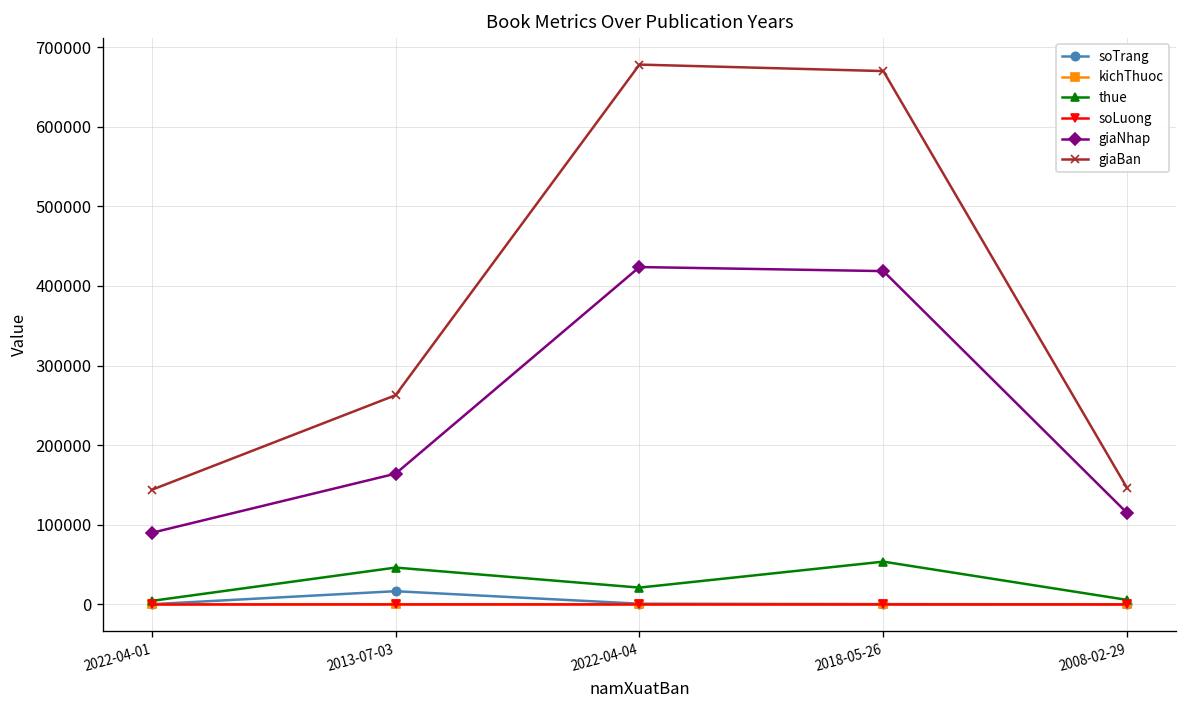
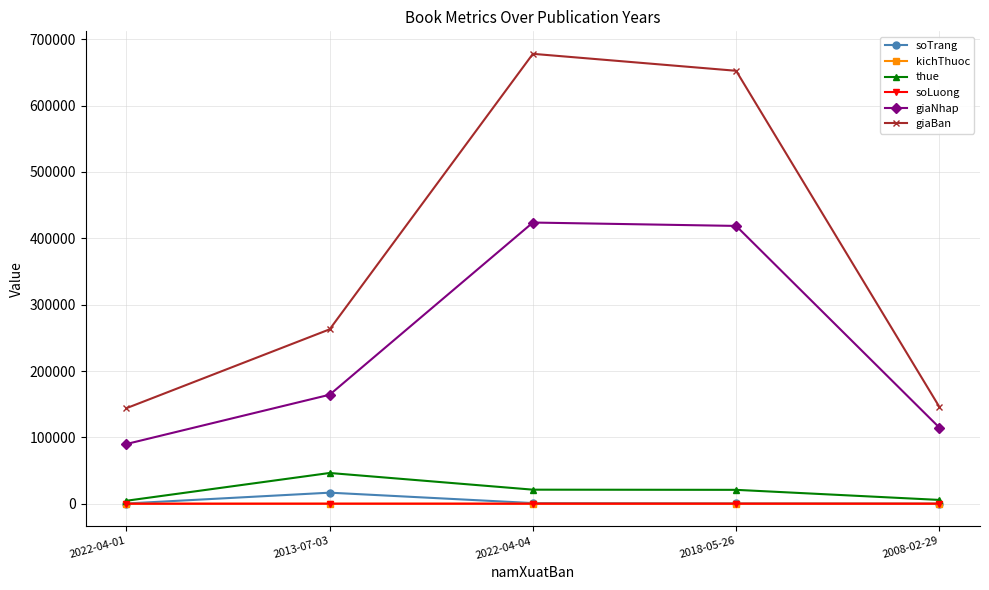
thue, 2018-05-26: 50000 -> 20000
giaBan, 2018-05-26: 670000 -> 650000
